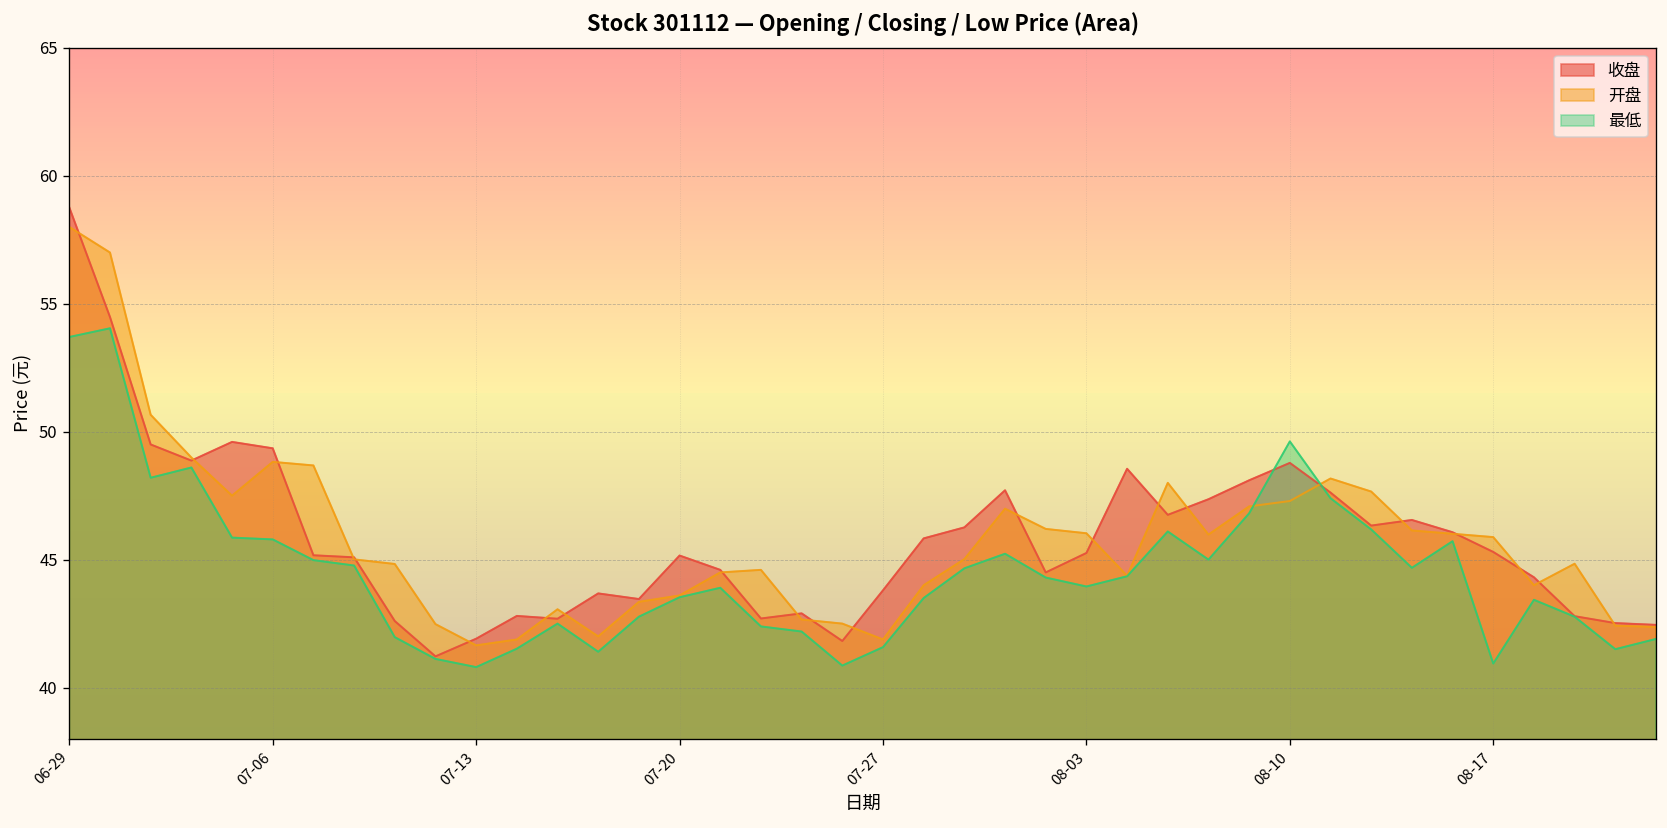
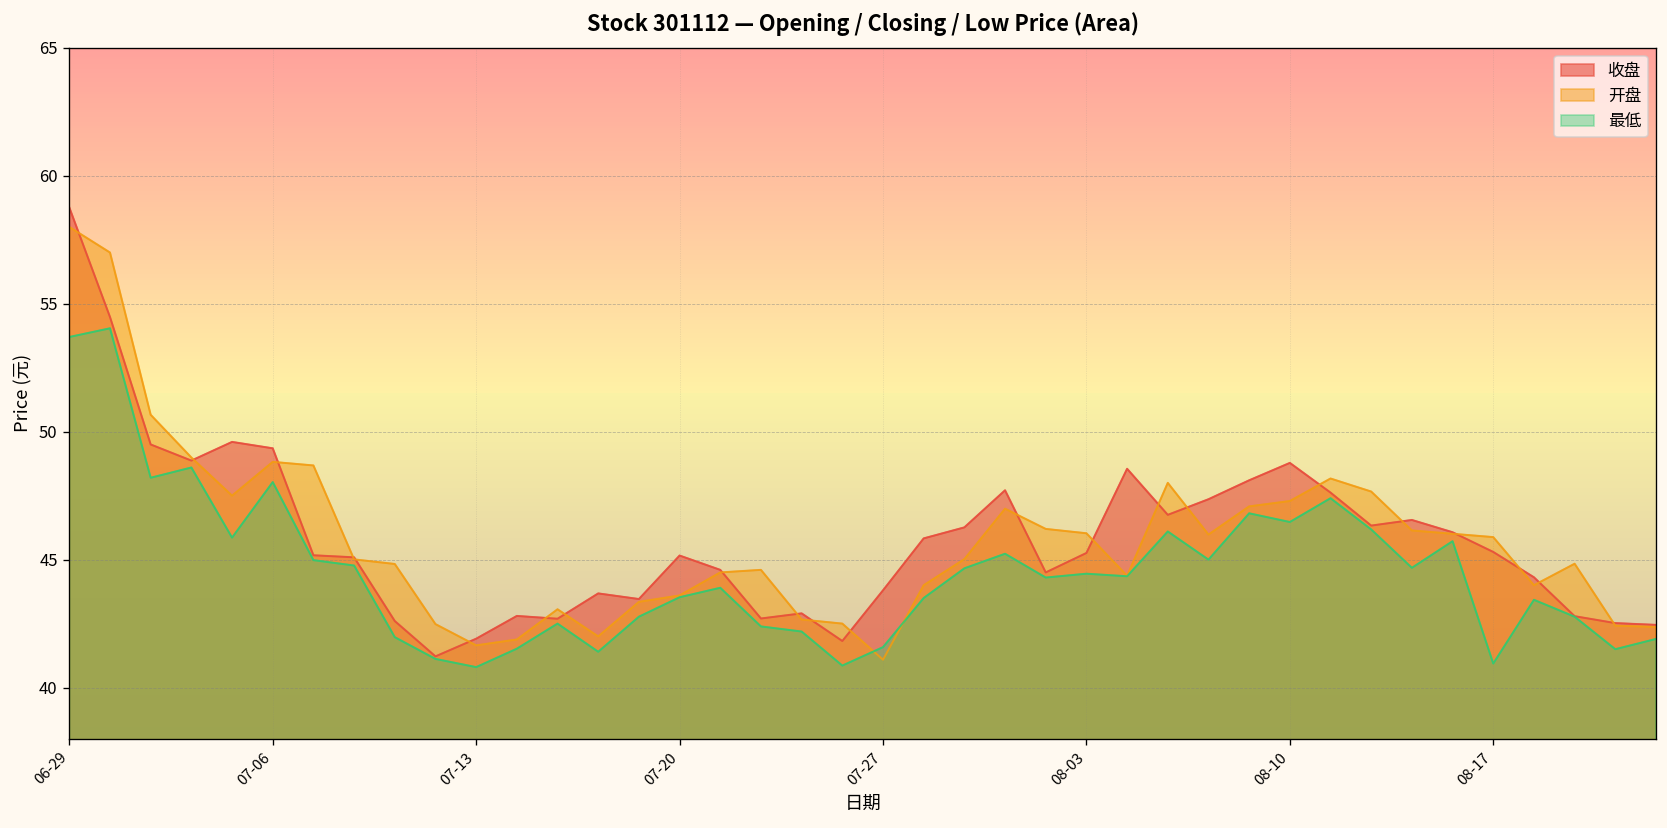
最低, 07-06: 45.8 -> 48.0
开盘, 07-27: 41.9 -> 41.1
最低, 08-03: 44.0 -> 44.5
最低, 08-10: 49.6 -> 46.5
